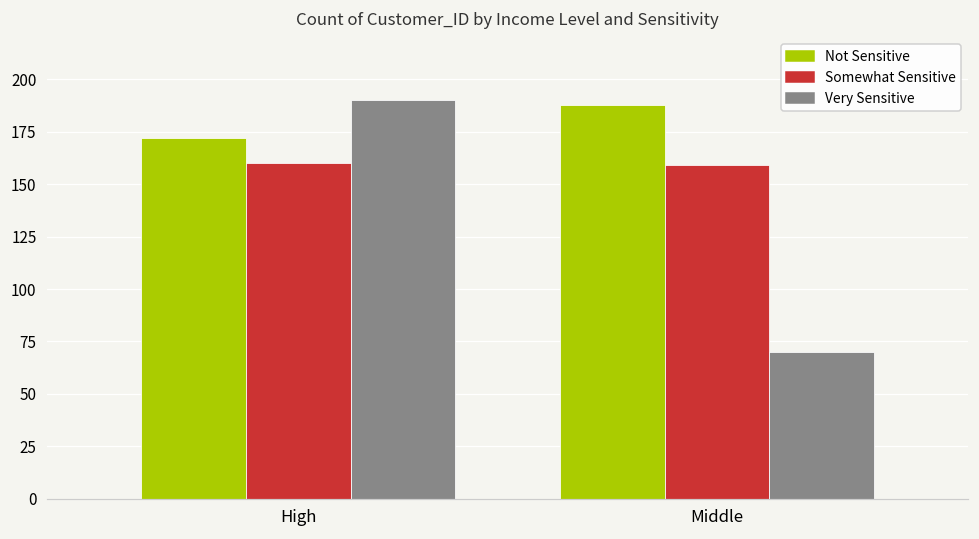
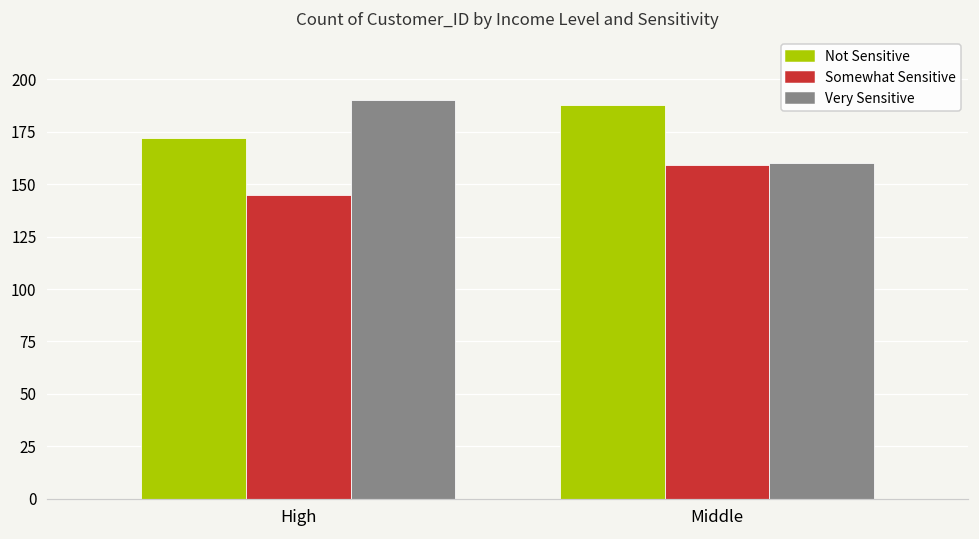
Somewhat Sensitive, High: 160 -> 145
Very Sensitive, Middle: 70 -> 160
